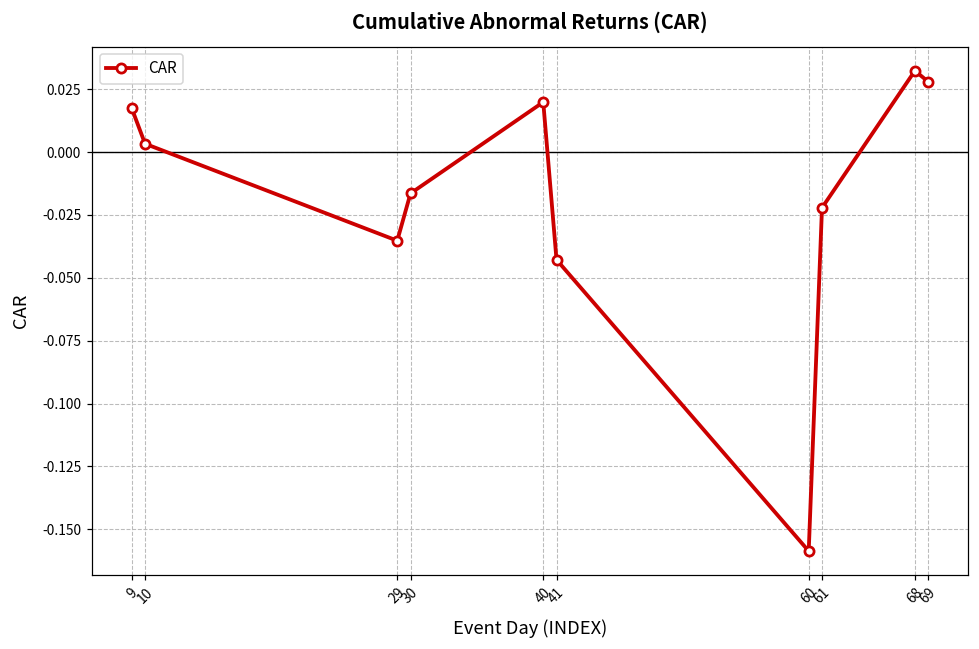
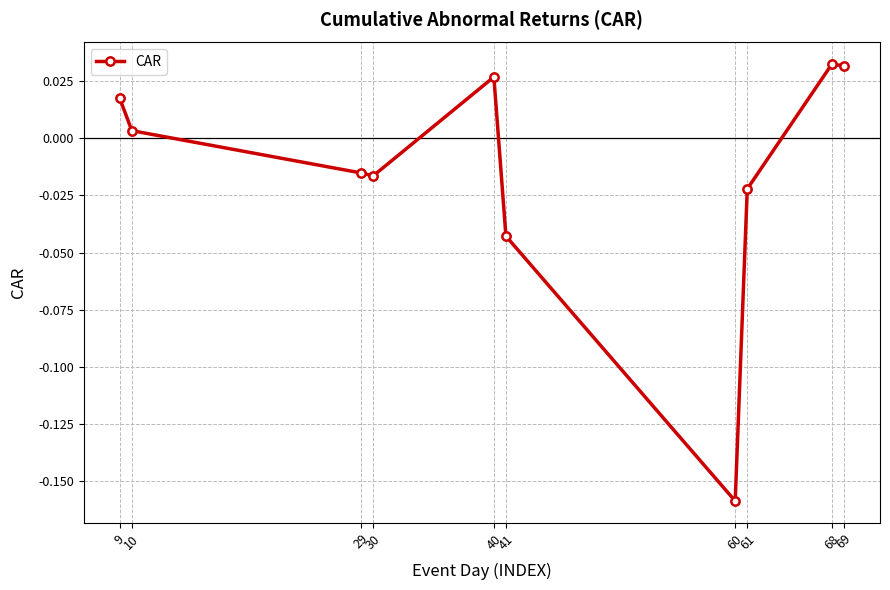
29: -0.035 -> -0.015
40: 0.020 -> 0.027
69: 0.028 -> 0.032
